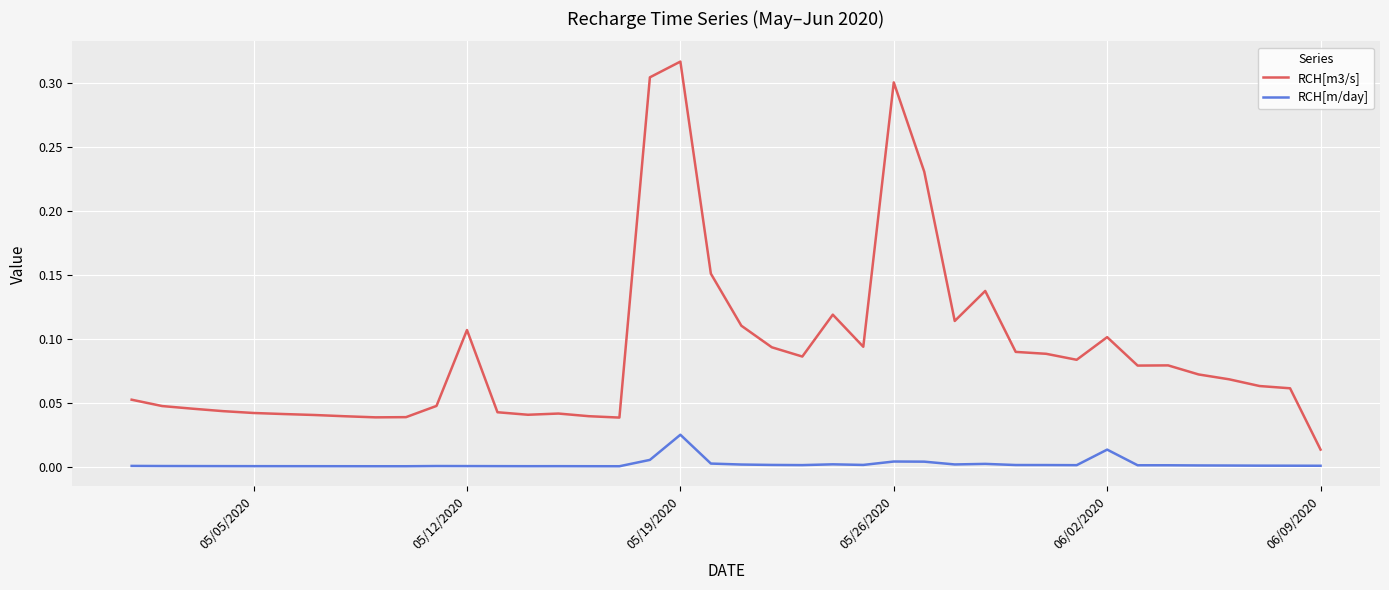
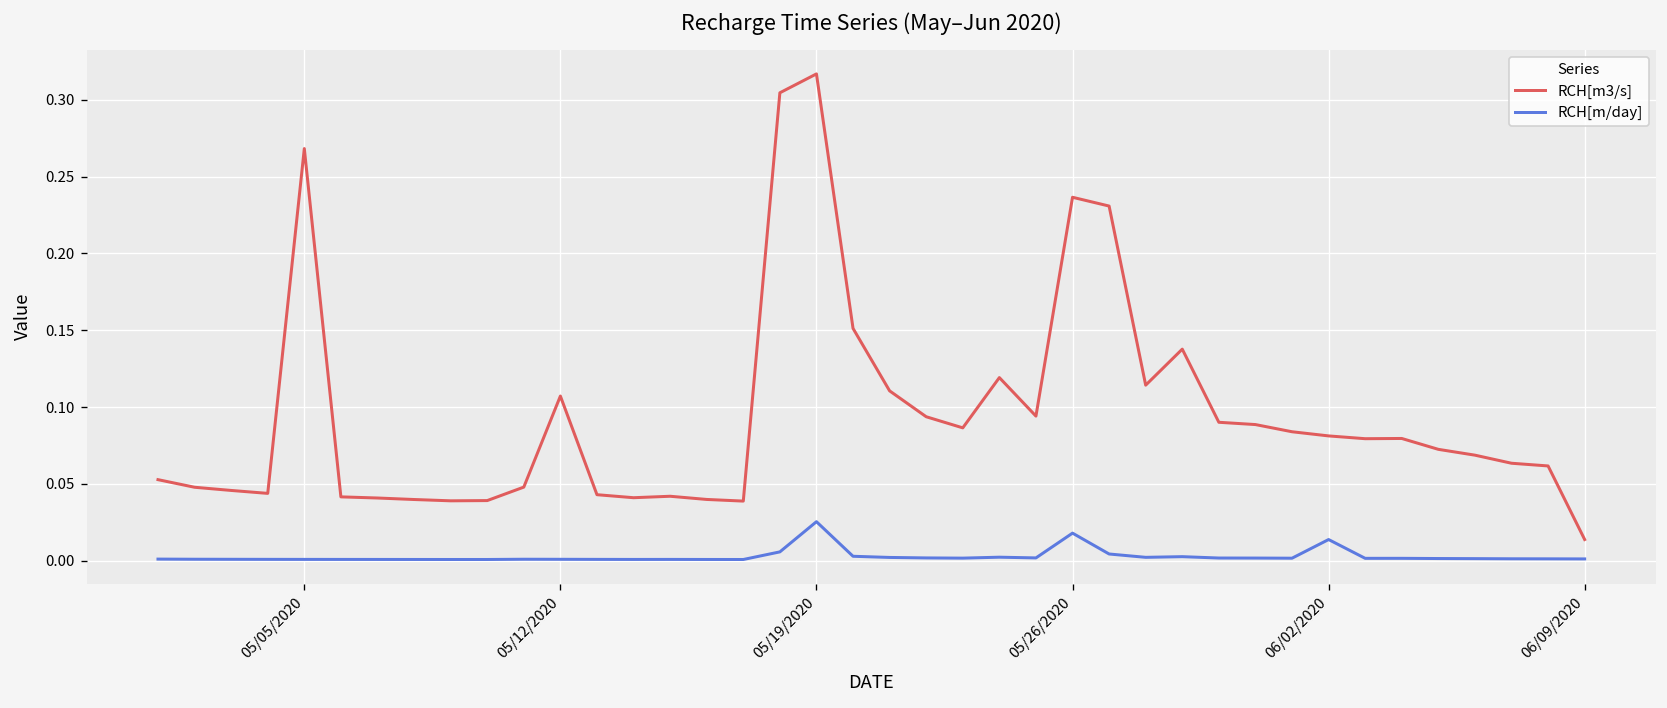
RCH[m3/s], 05/05/2020: 0.042 -> 0.268
RCH[m3/s], 05/26/2020: 0.301 -> 0.237
RCH[m/day], 05/26/2020: 0.004 -> 0.018
RCH[m3/s], 06/02/2020: 0.102 -> 0.081
